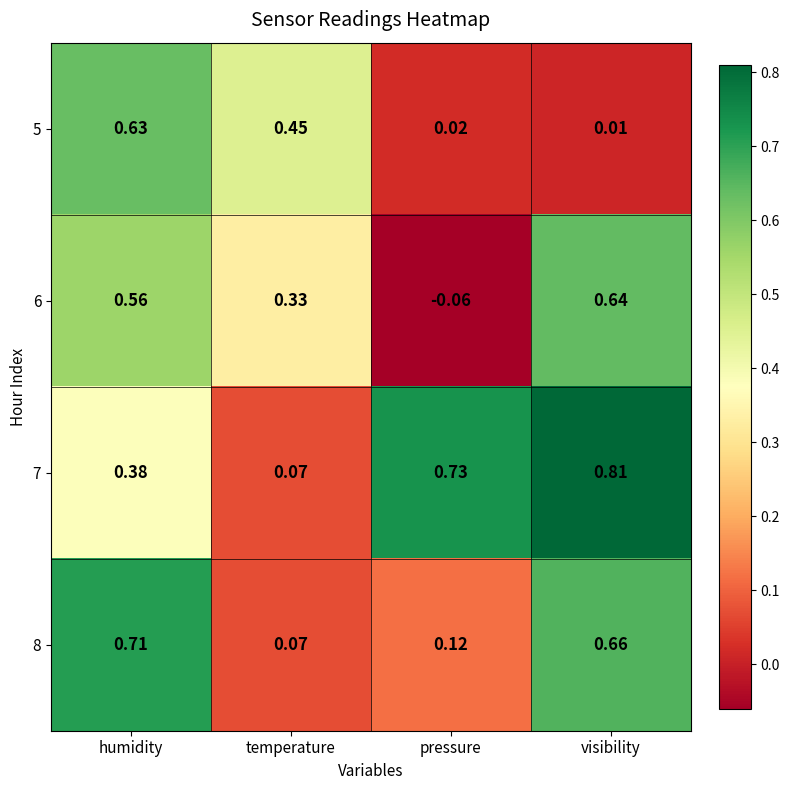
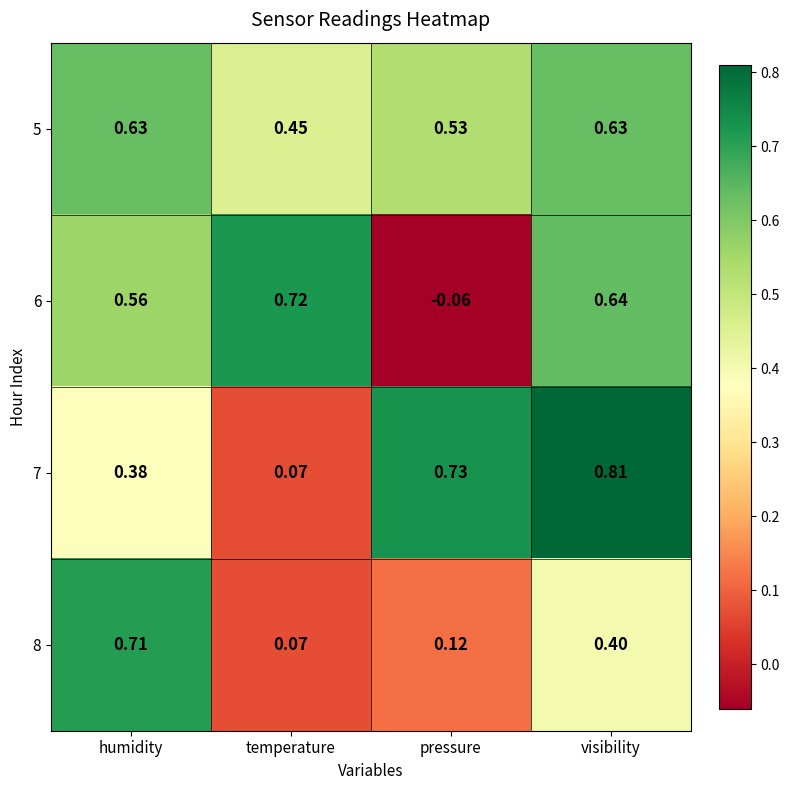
5, pressure: 0.02 -> 0.53
5, visibility: 0.01 -> 0.63
6, temperature: 0.33 -> 0.72
8, visibility: 0.66 -> 0.40
